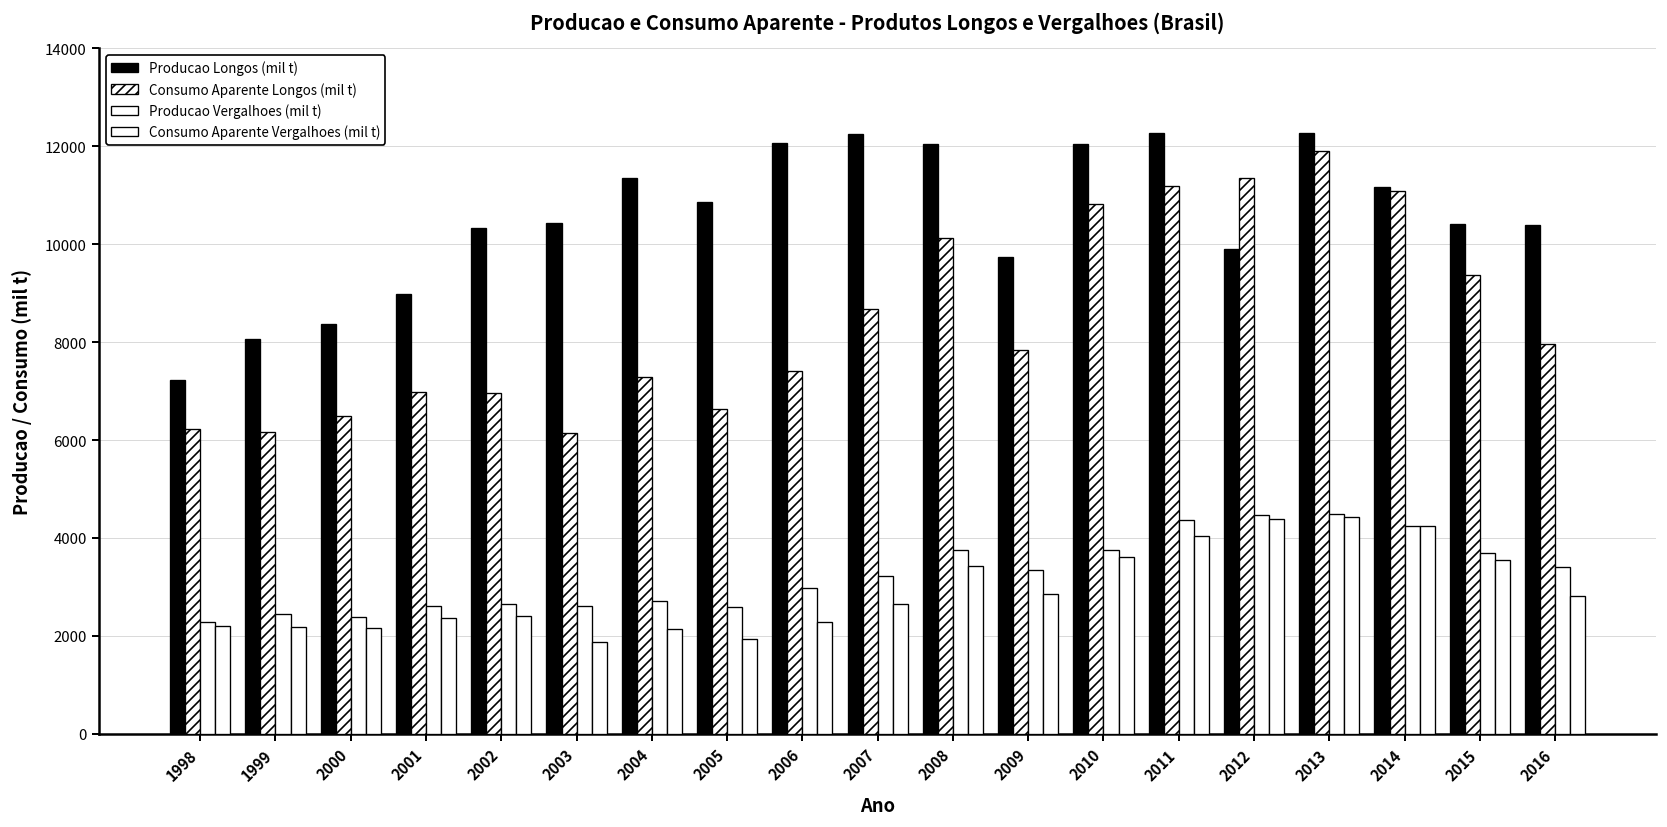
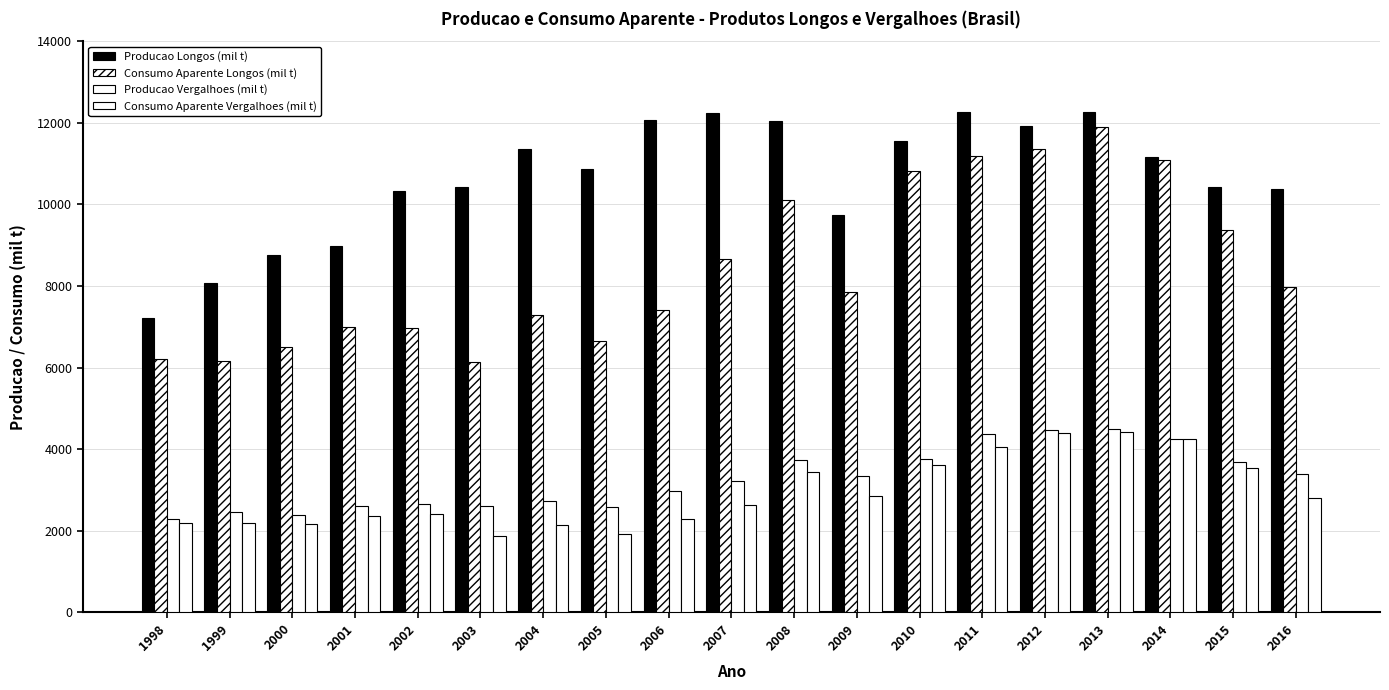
Producao Longos (mil t), 2000: 8400 -> 8800
Producao Longos (mil t), 2010: 12100 -> 11600
Producao Longos (mil t), 2012: 9900 -> 11900
